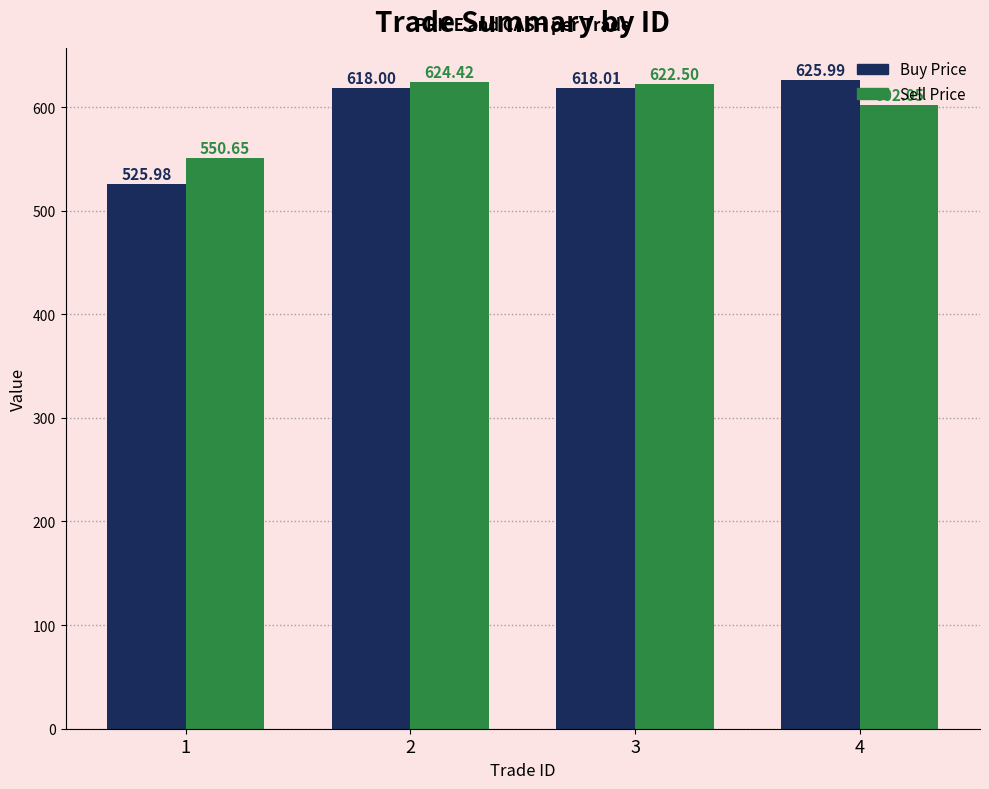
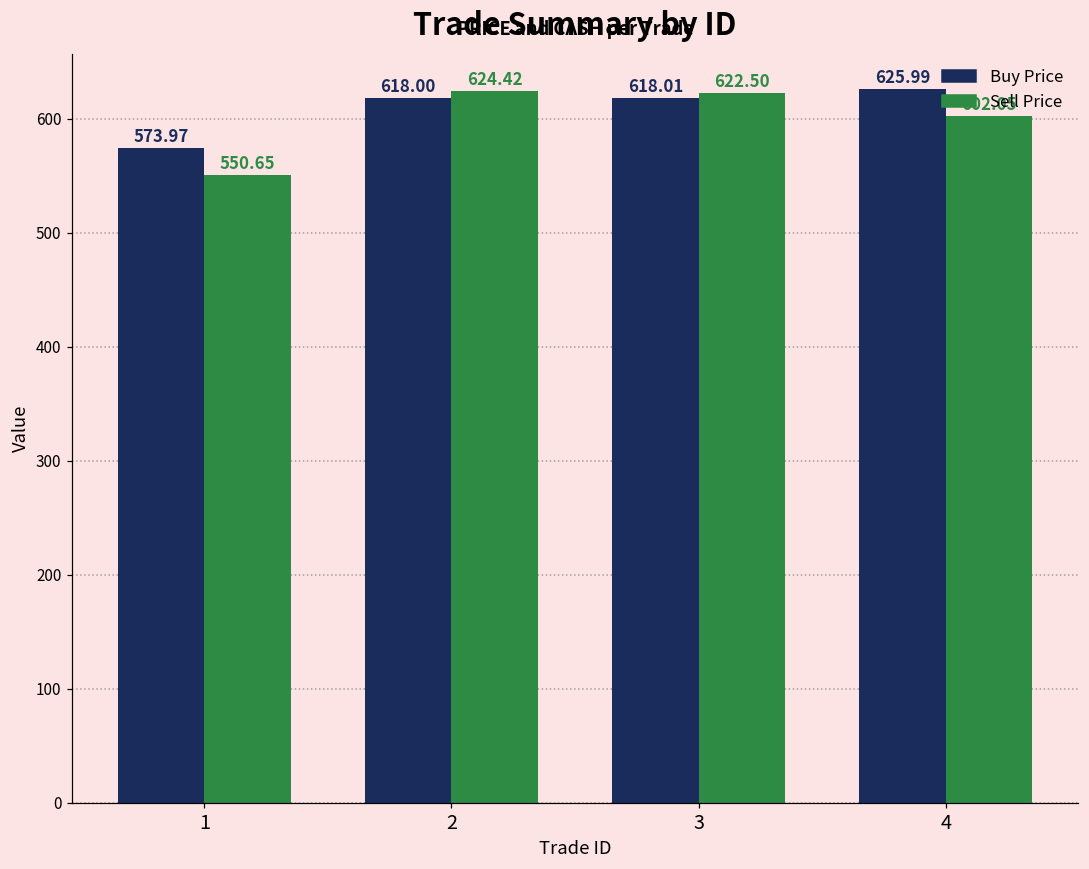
Buy Price, 1: 525.98 -> 573.97
